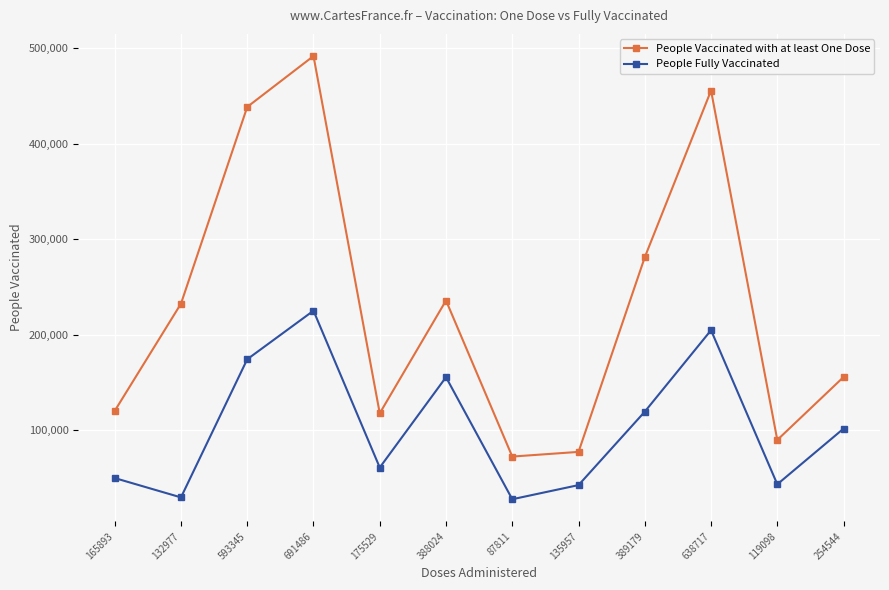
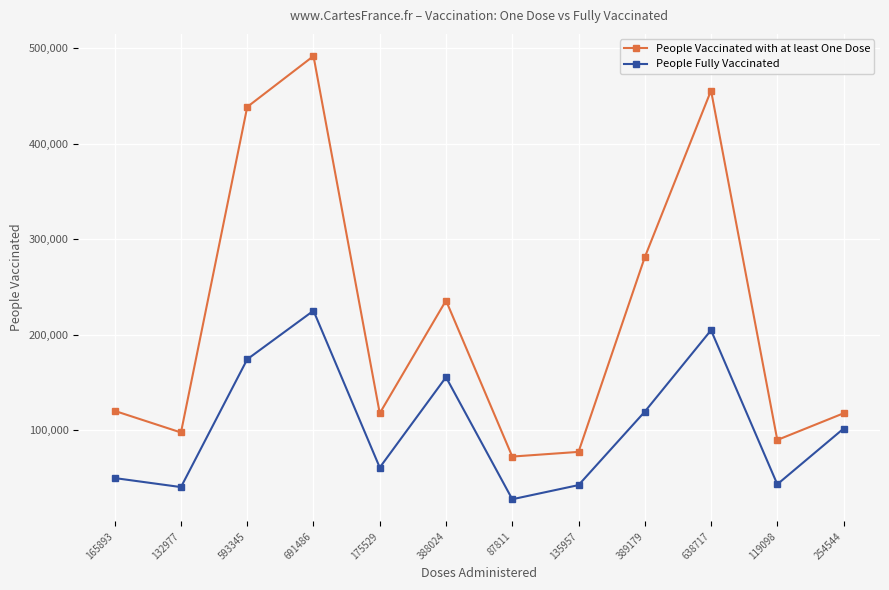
People Vaccinated with at least One Dose, 132977: 230,000 -> 100,000
People Fully Vaccinated, 132977: 30,000 -> 40,000
People Vaccinated with at least One Dose, 254544: 160,000 -> 120,000
